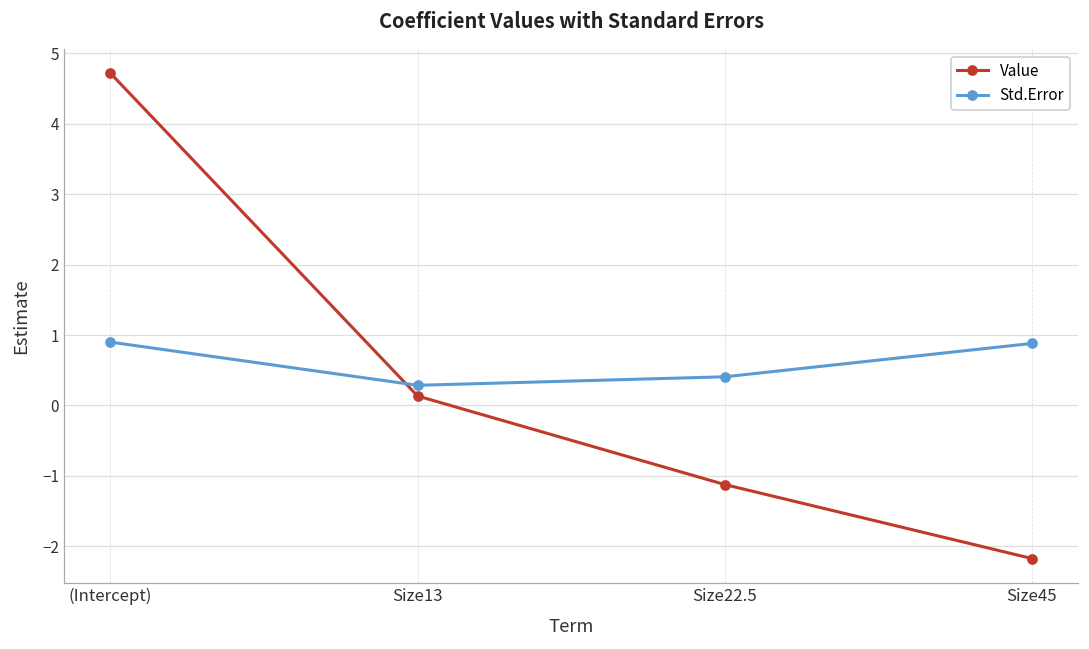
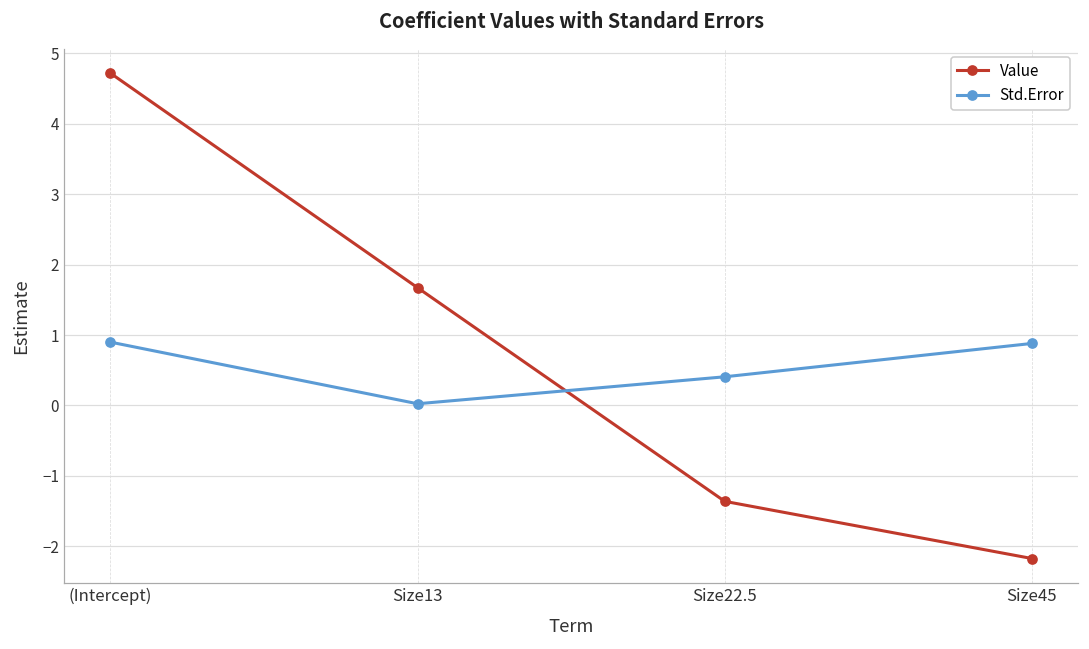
Value, Size13: 0.1 -> 1.7
Std.Error, Size13: 0.3 -> 0.0
Value, Size22.5: -1.1 -> -1.4
